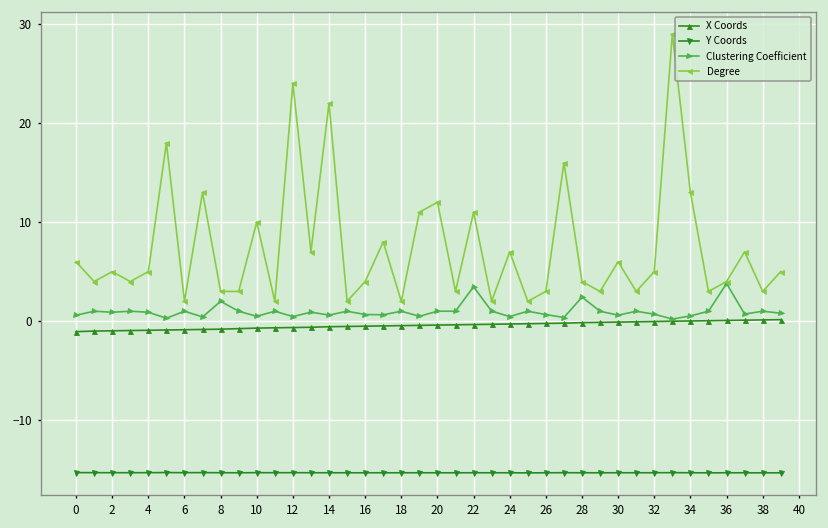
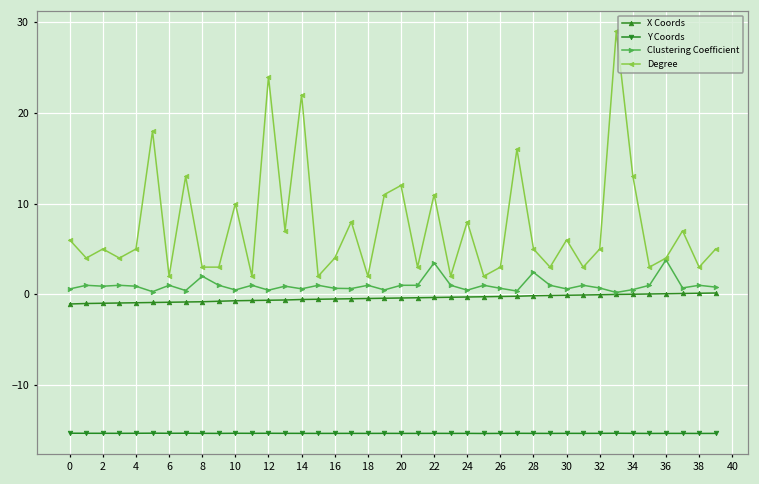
Degree, 24: 7 -> 8
Degree, 28: 4 -> 5
